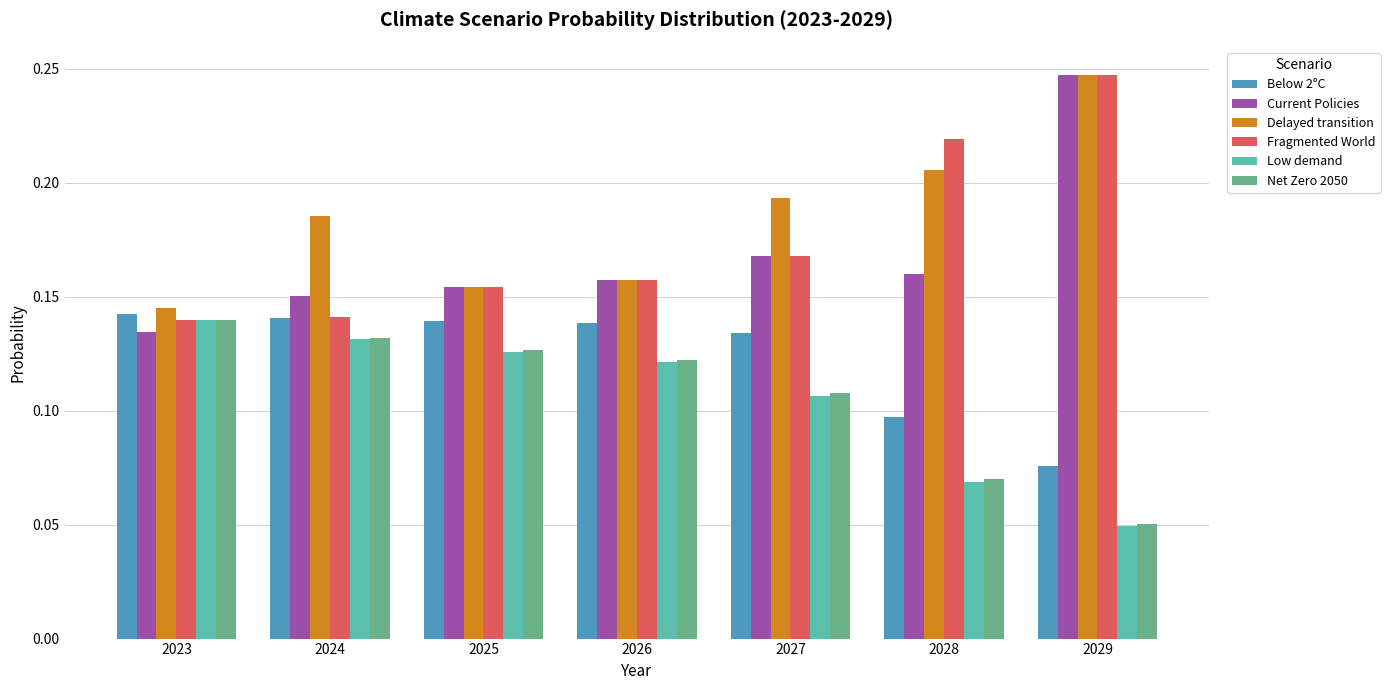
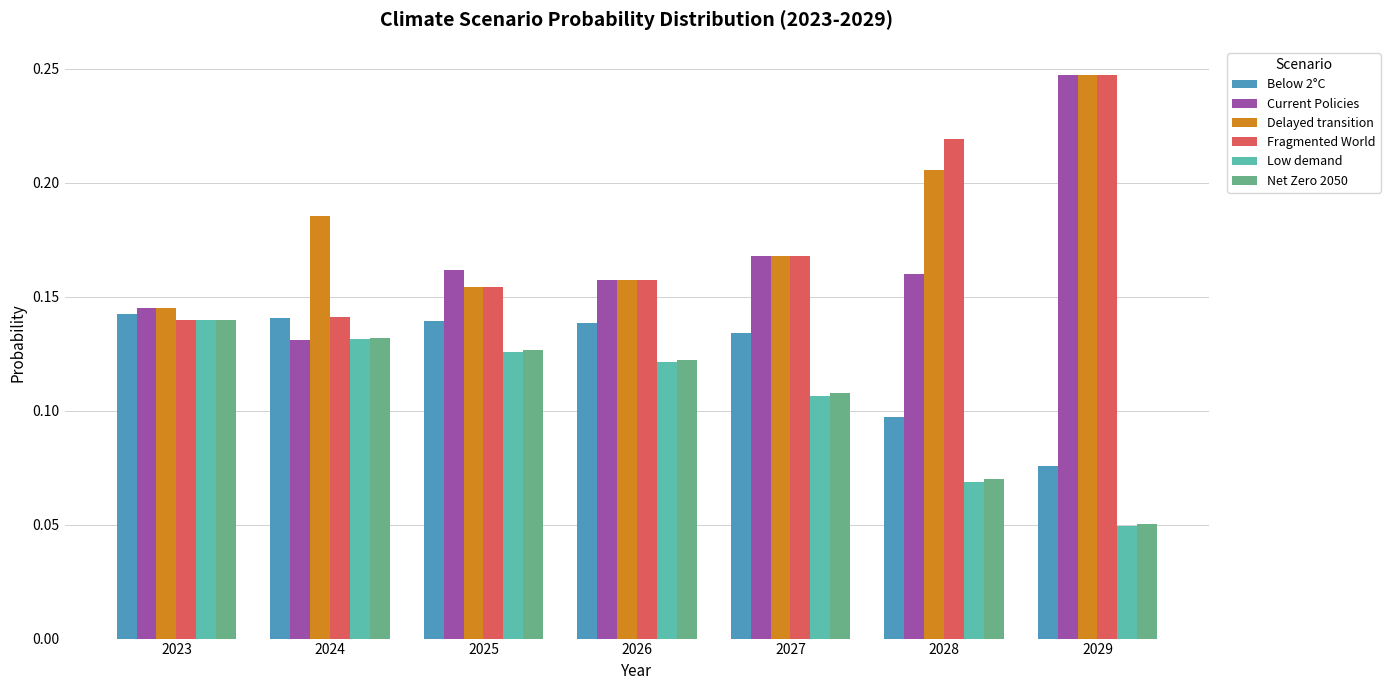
Current Policies, 2023: 0.135 -> 0.145
Current Policies, 2024: 0.150 -> 0.131
Current Policies, 2025: 0.154 -> 0.162
Delayed transition, 2027: 0.193 -> 0.168
